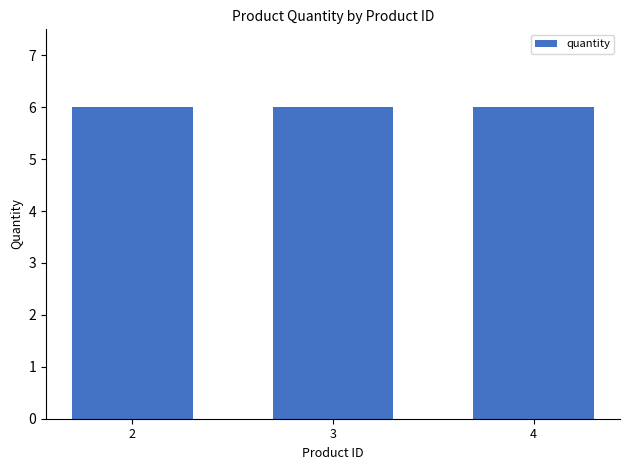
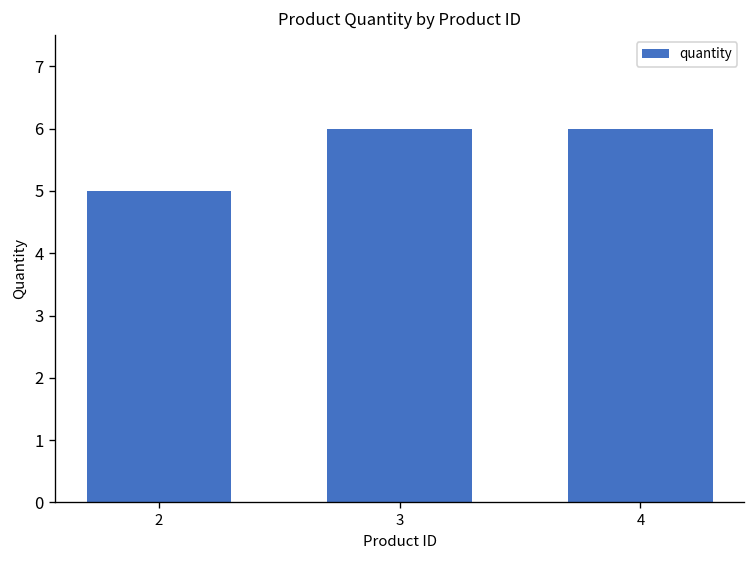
2: 6 -> 5
